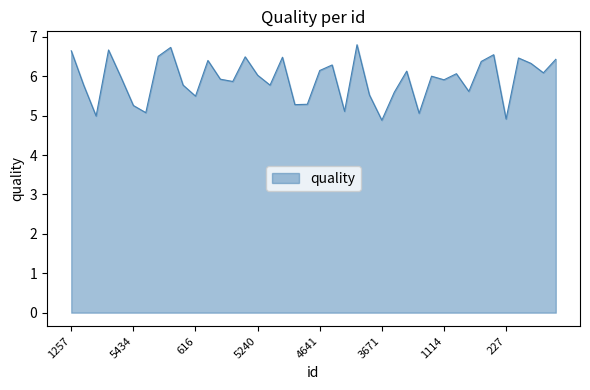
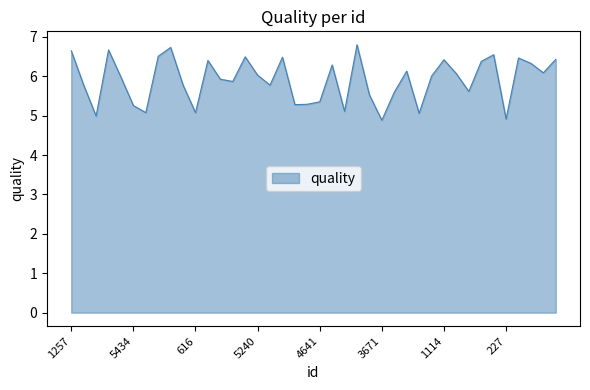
616: 5.5 -> 5.1
4641: 6.1 -> 5.4
1114: 5.9 -> 6.4
